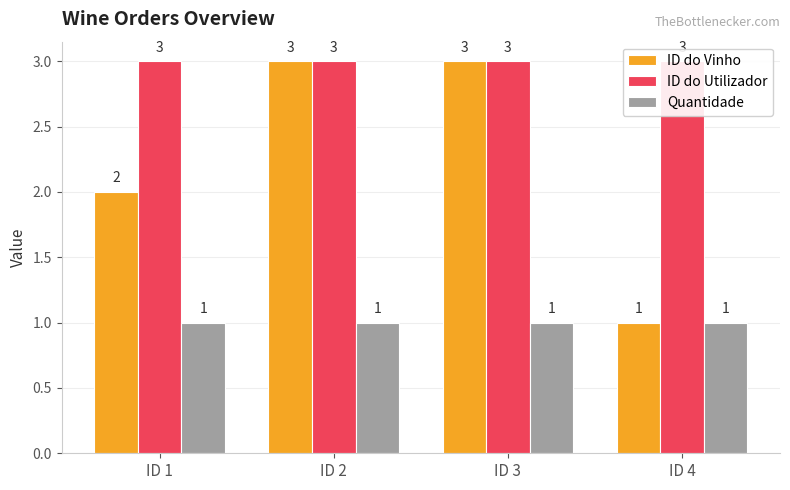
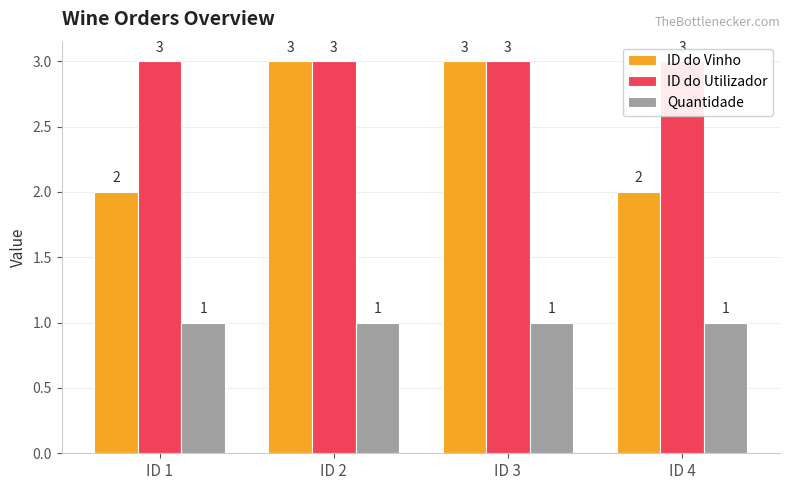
ID do Vinho, ID 4: 1 -> 2
